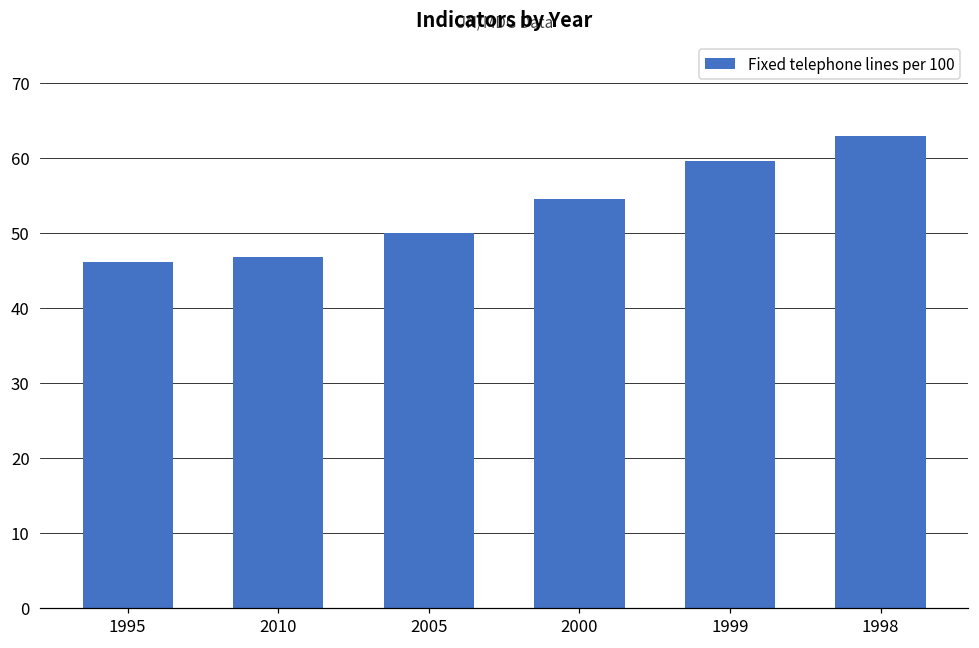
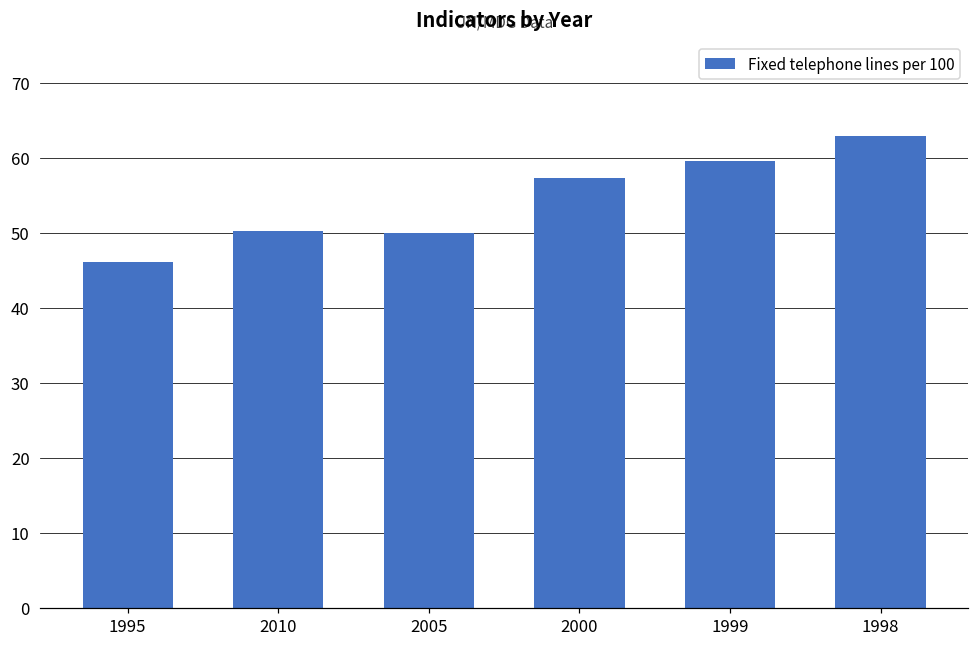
2010: 47 -> 50
2000: 55 -> 57
